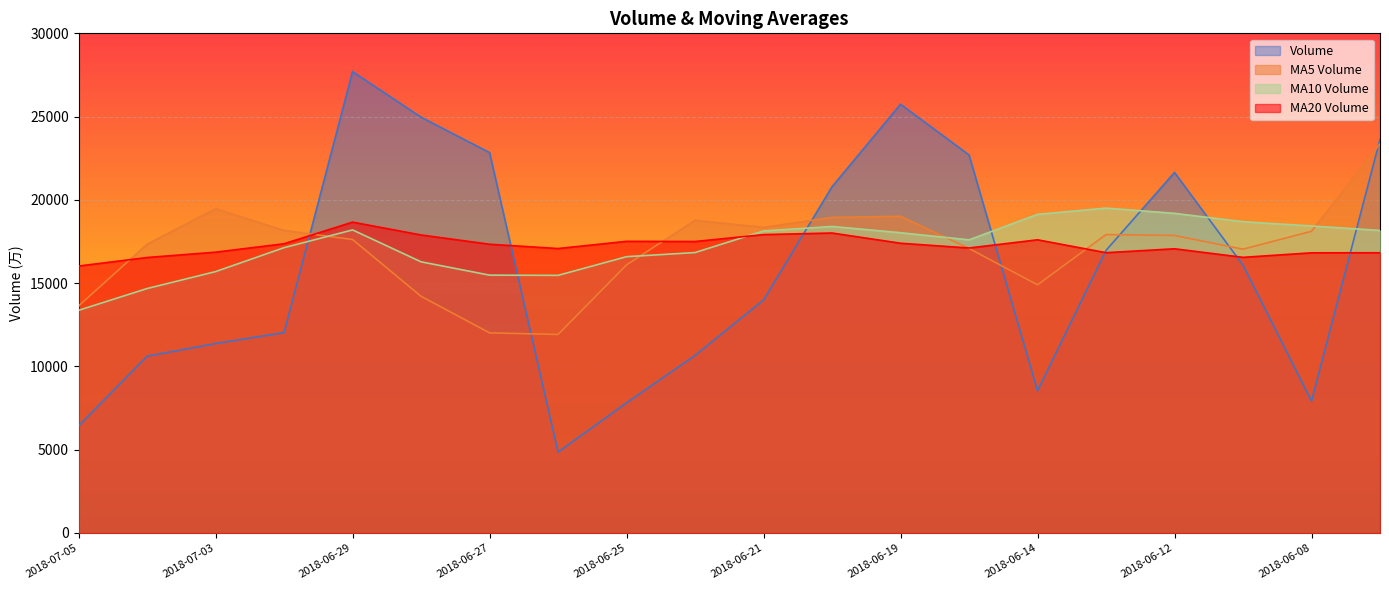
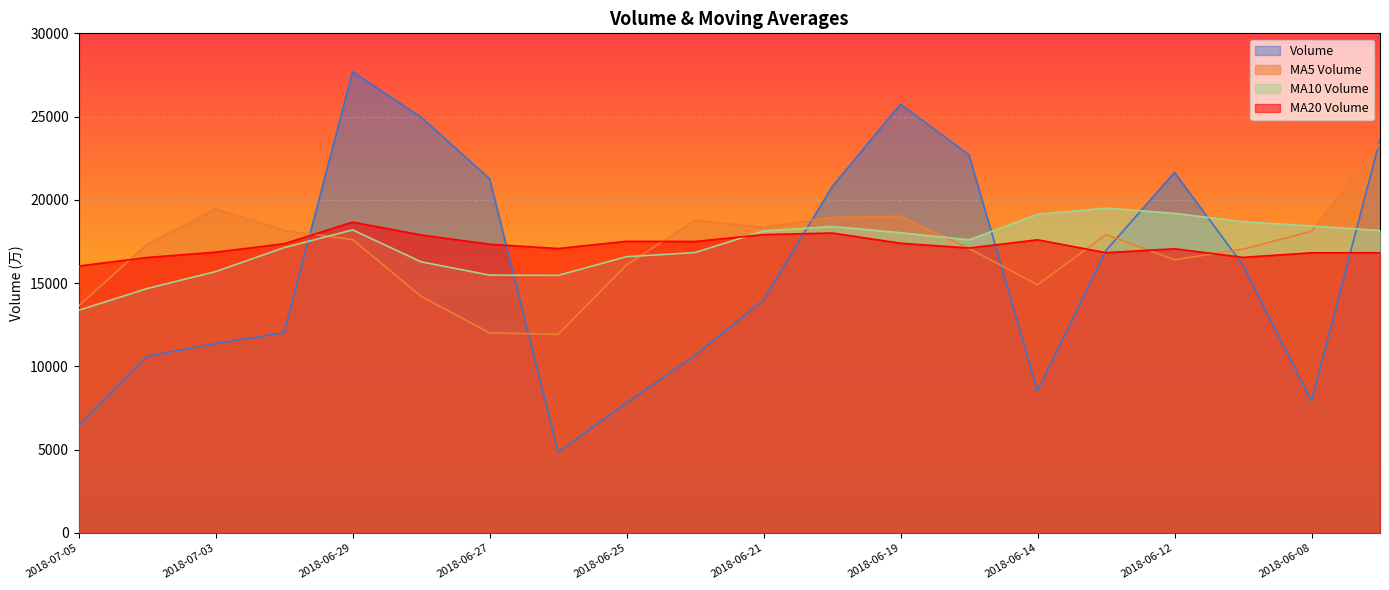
Volume, 2018-06-27: 22800 -> 21300
MA5 Volume, 2018-06-12: 17900 -> 16400
